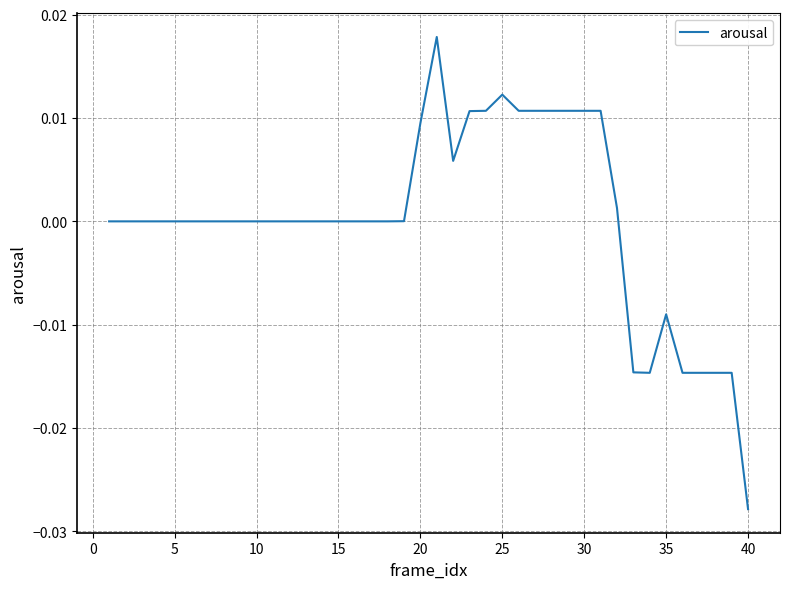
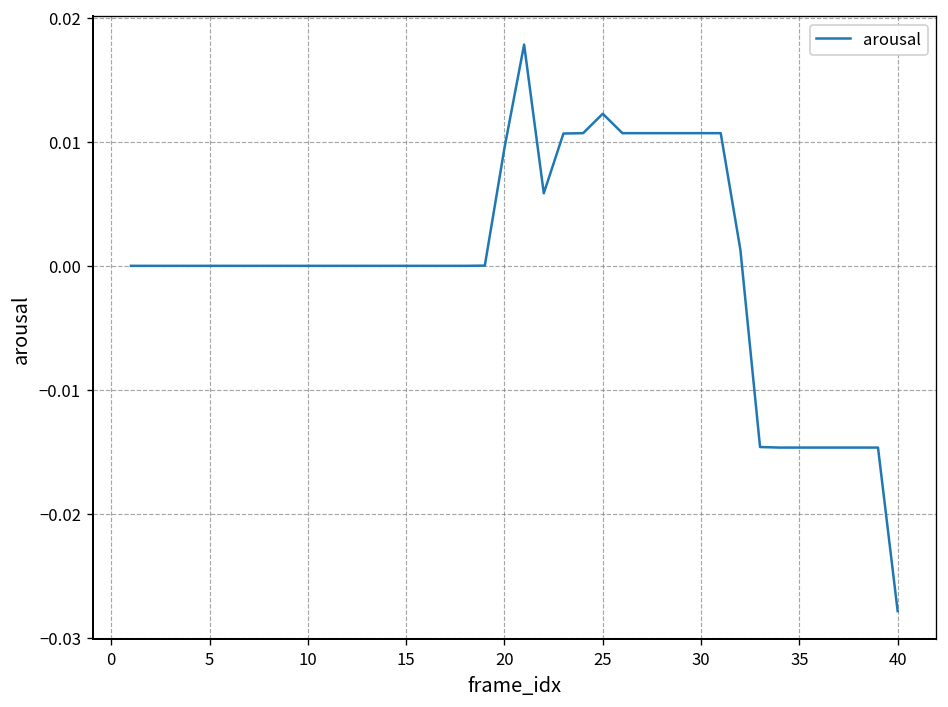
35: -0.0090 -> -0.0147
